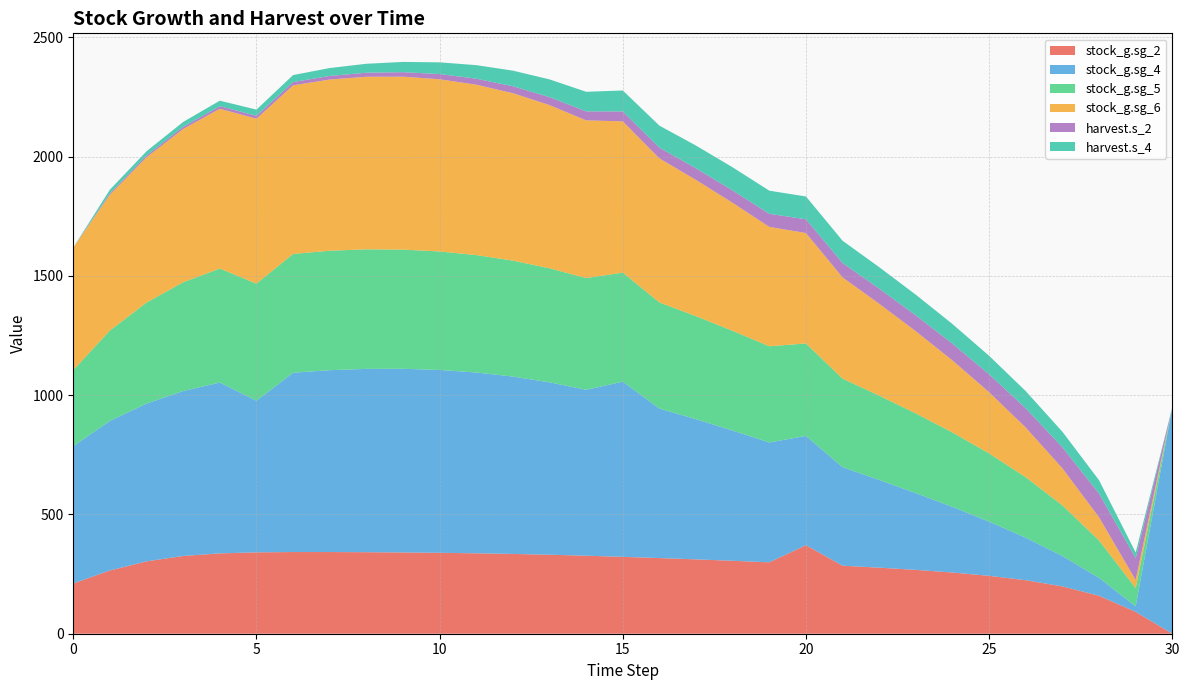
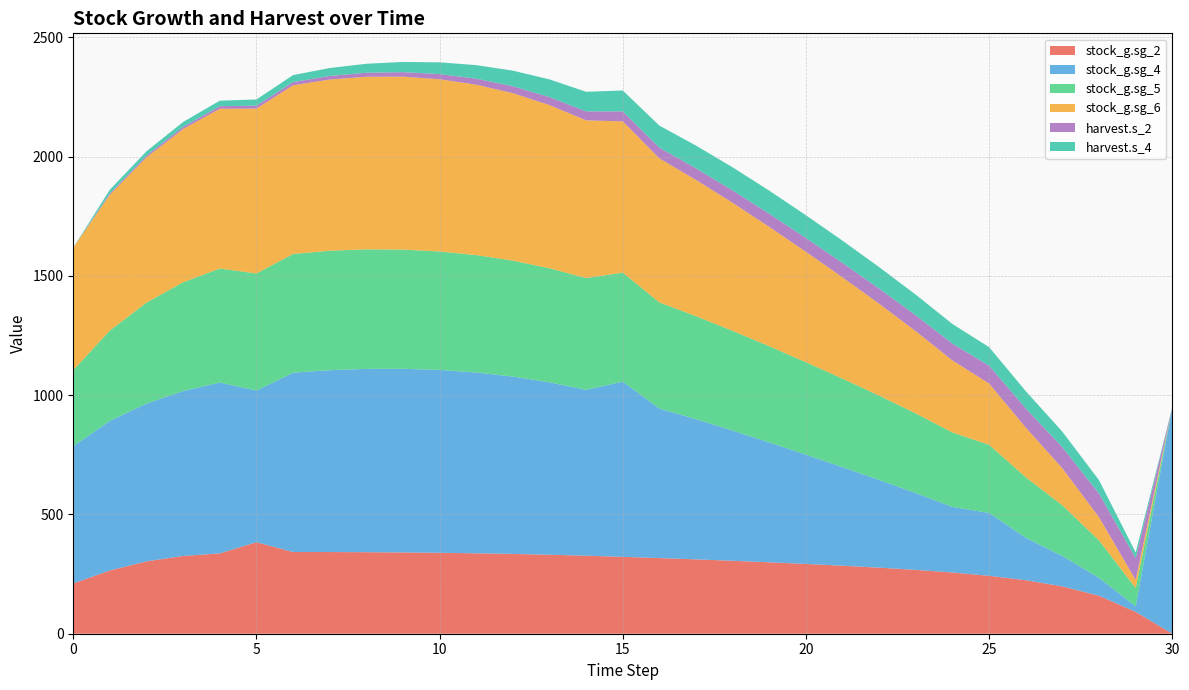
stock_g.sg_2, 5: 340 -> 380
stock_g.sg_2, 20: 370 -> 290
stock_g.sg_4, 25: 230 -> 260
